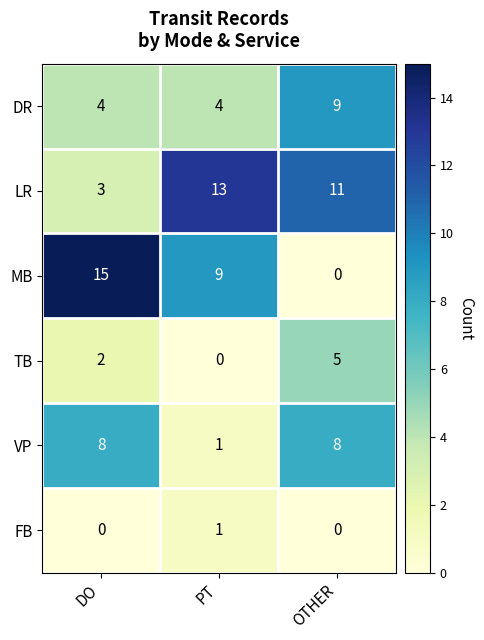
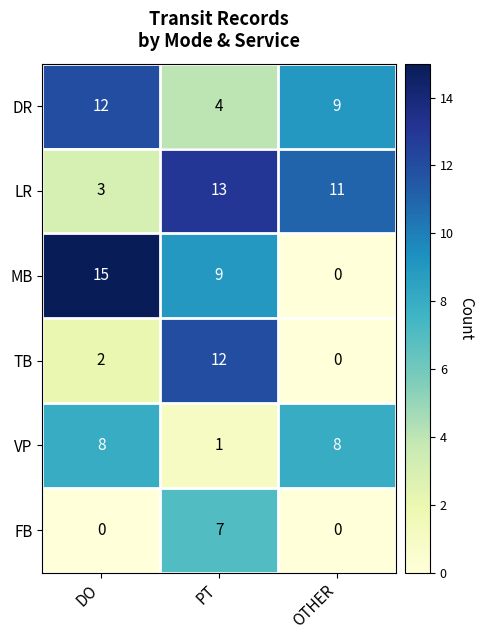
DR, DO: 4 -> 12
TB, PT: 0 -> 12
TB, OTHER: 5 -> 0
FB, PT: 1 -> 7
